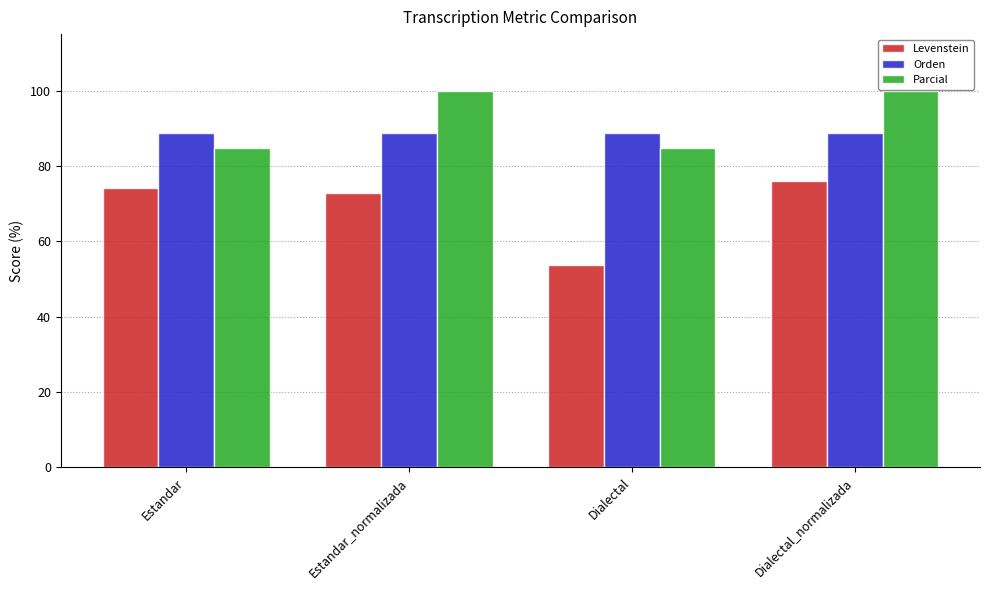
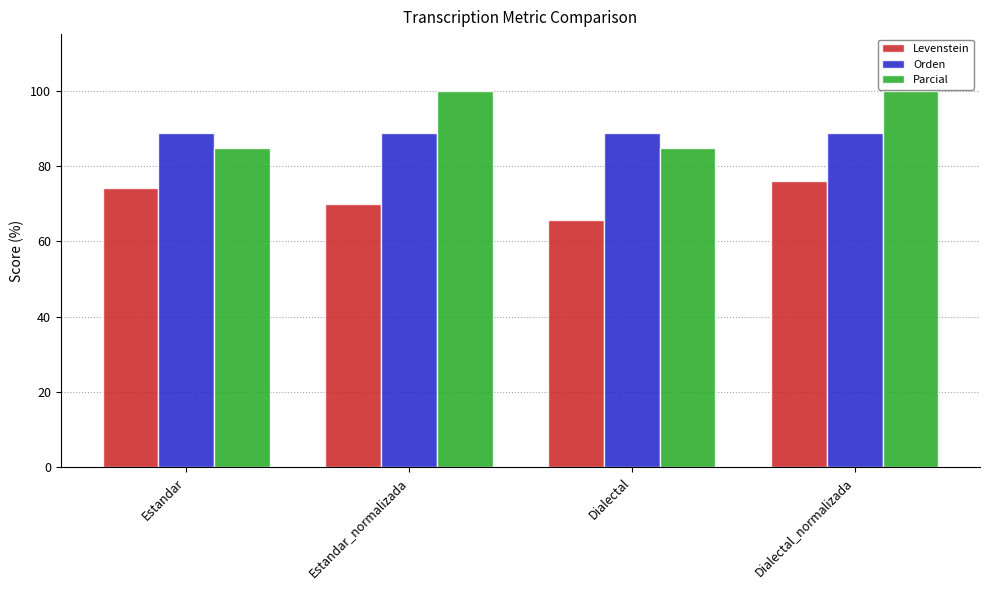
Levenstein, Estandar_normalizada: 73 -> 70
Levenstein, Dialectal: 54 -> 66
